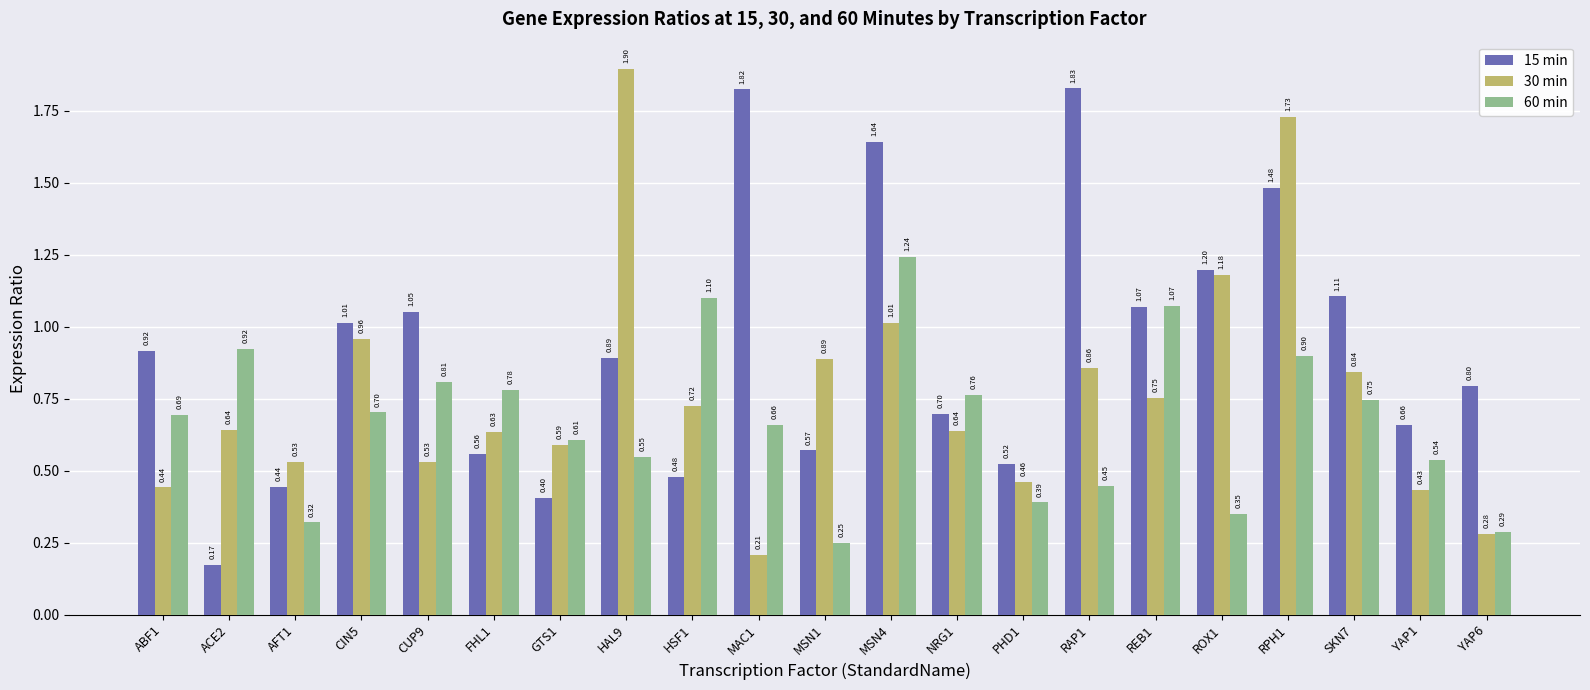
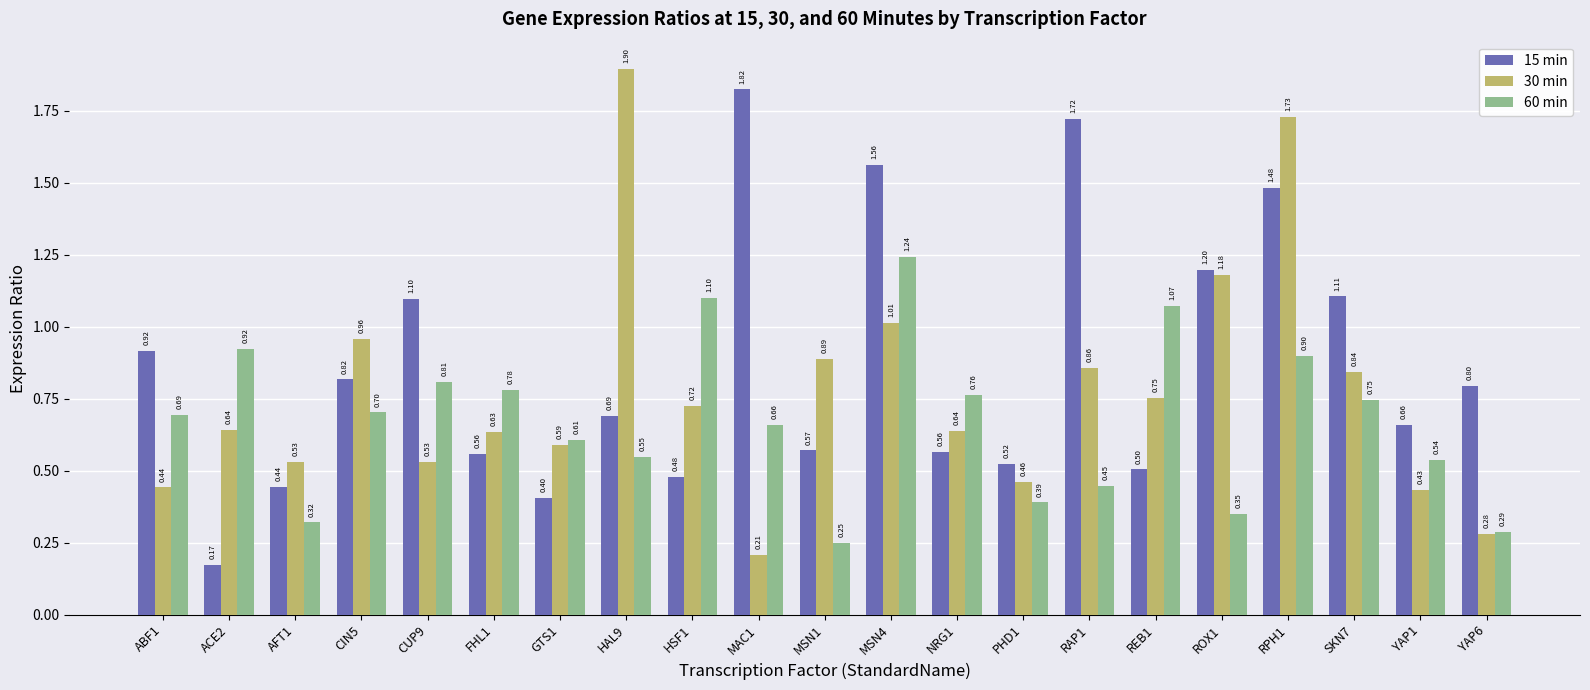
15 min, CIN5: 1.01 -> 0.82
15 min, CUP9: 1.05 -> 1.10
15 min, HAL9: 0.89 -> 0.69
15 min, MSN4: 1.64 -> 1.56
15 min, NRG1: 0.70 -> 0.56
15 min, RAP1: 1.83 -> 1.72
15 min, REB1: 1.07 -> 0.50
